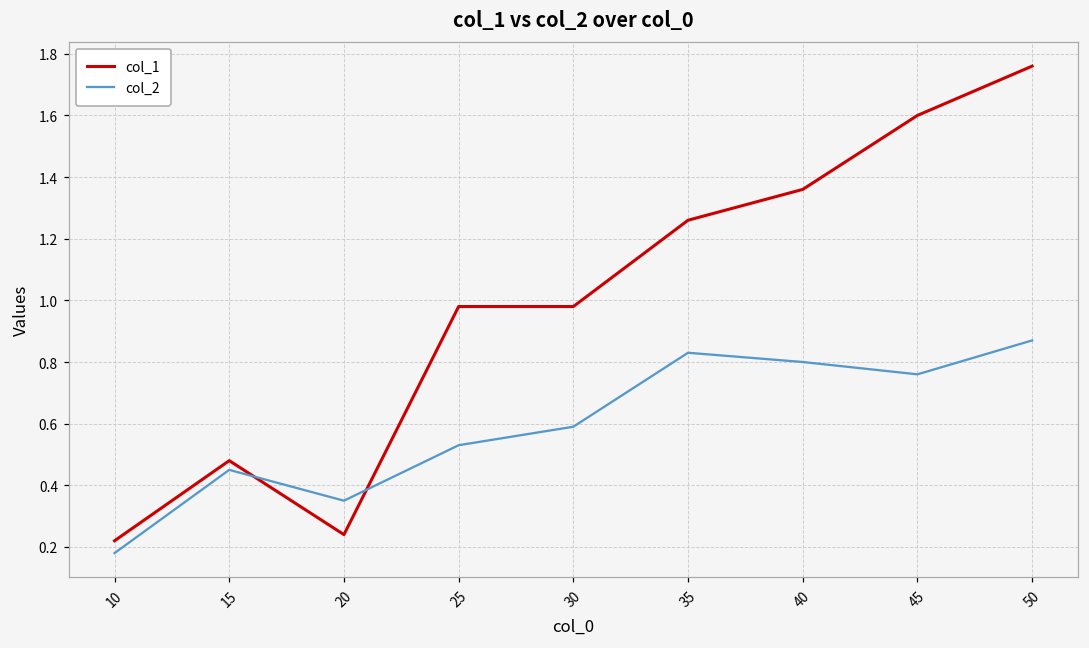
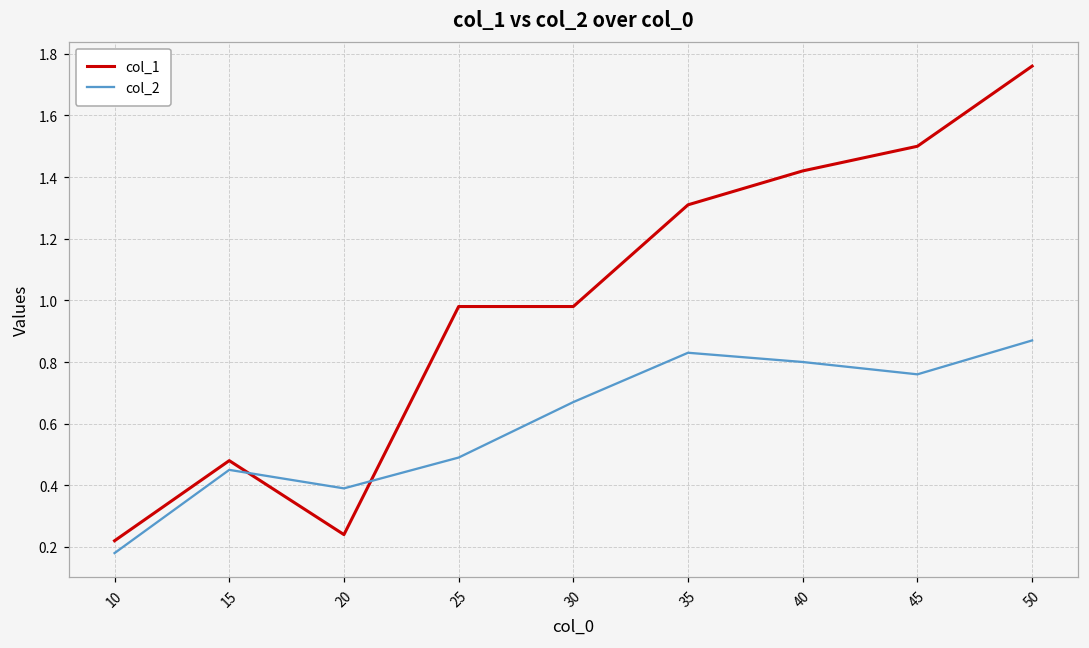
col_2, 20: 0.35 -> 0.39
col_2, 25: 0.53 -> 0.49
col_2, 30: 0.59 -> 0.67
col_1, 35: 1.26 -> 1.31
col_1, 40: 1.36 -> 1.42
col_1, 45: 1.6 -> 1.5
